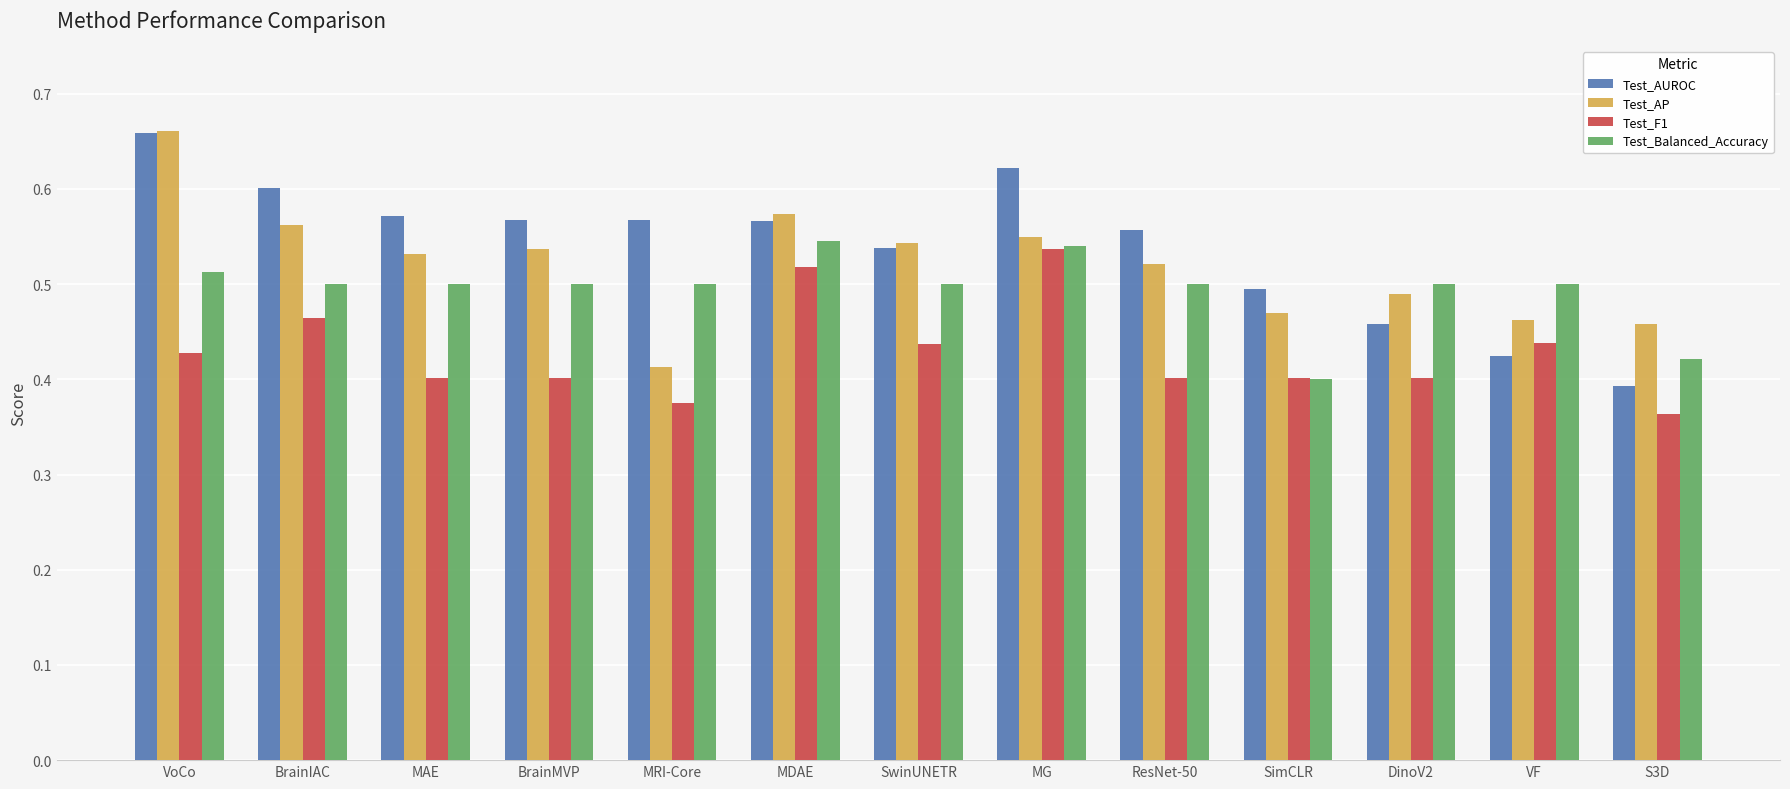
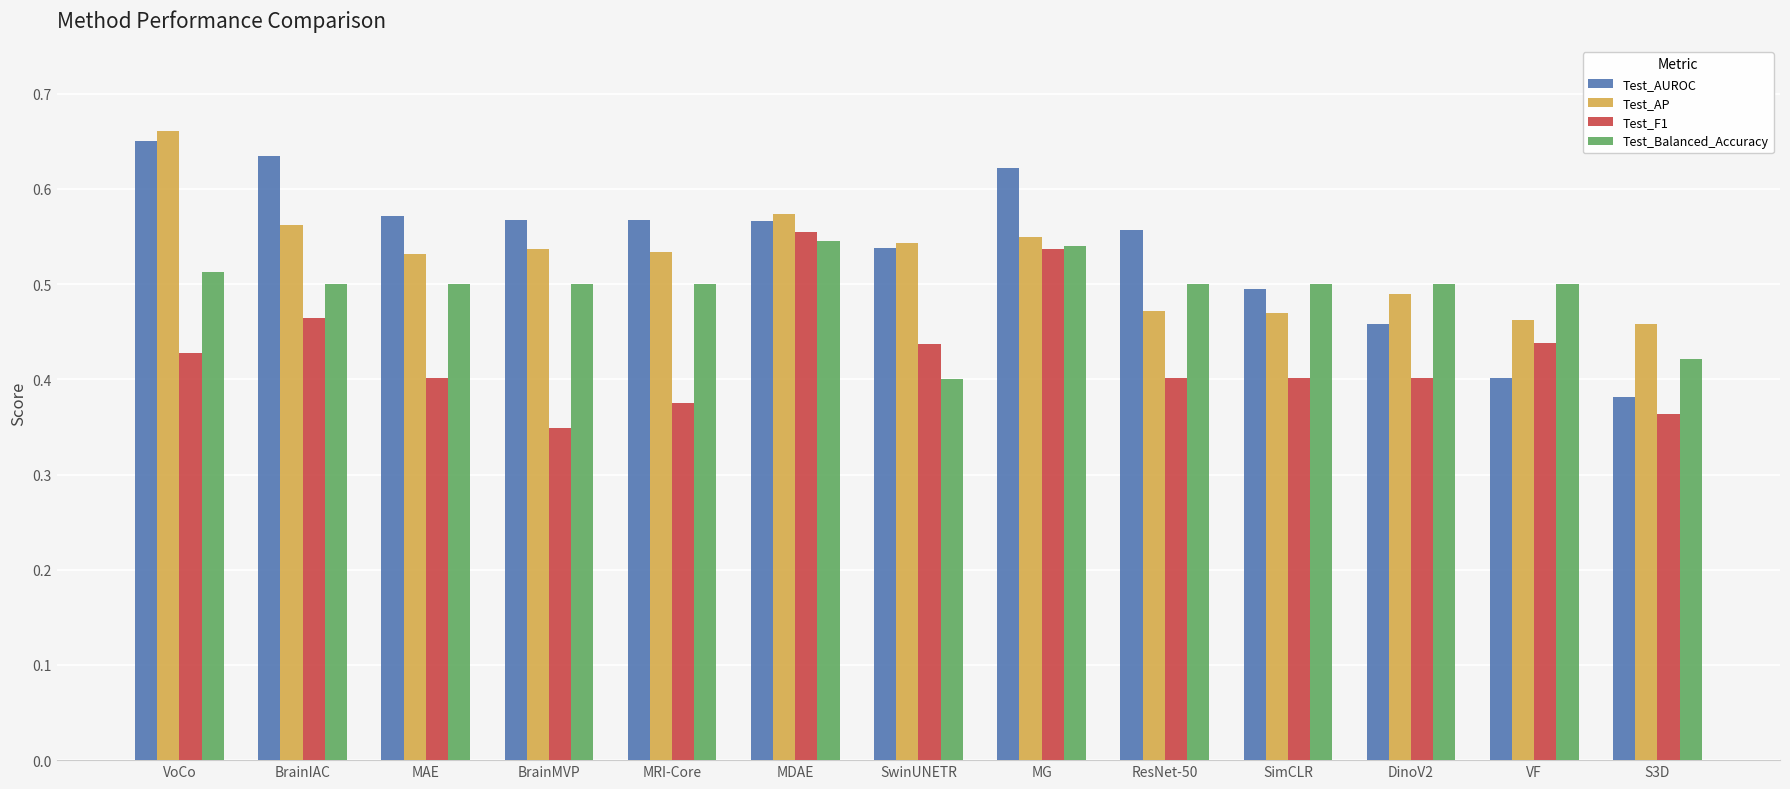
Test_AUROC, VoCo: 0.66 -> 0.65
Test_AUROC, BrainIAC: 0.60 -> 0.63
Test_F1, BrainMVP: 0.40 -> 0.35
Test_AP, MRI-Core: 0.41 -> 0.53
Test_F1, MDAE: 0.52 -> 0.55
Test_Balanced_Accuracy, SwinUNETR: 0.5 -> 0.4
Test_AP, ResNet-50: 0.52 -> 0.47
Test_Balanced_Accuracy, SimCLR: 0.4 -> 0.5
Test_AUROC, VF: 0.42 -> 0.40
Test_AUROC, S3D: 0.39 -> 0.38
